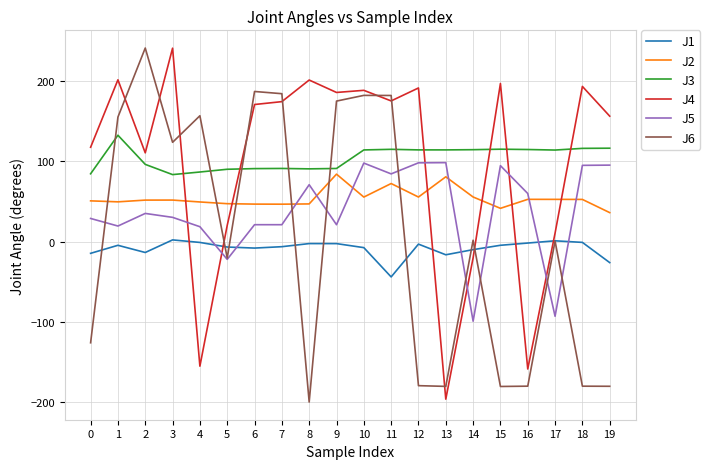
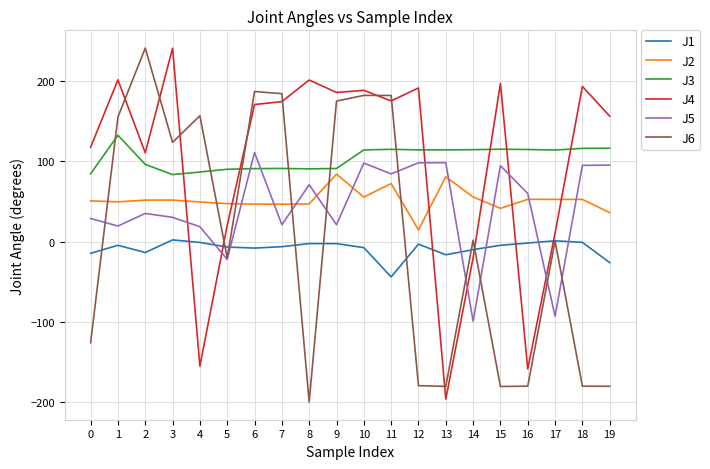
J5, 6: 20 -> 110
J2, 12: 60 -> 10
